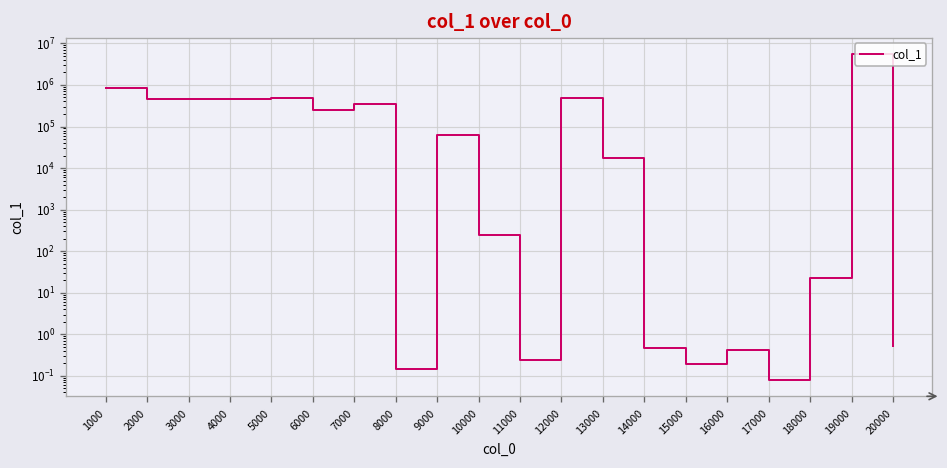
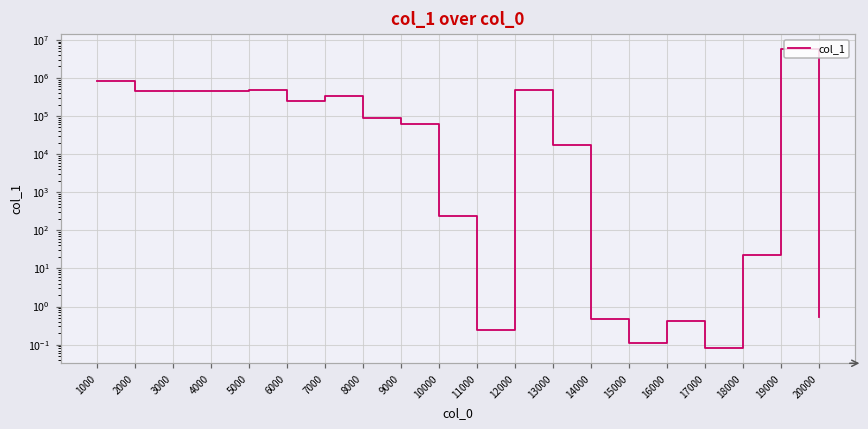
8000: 0.15 -> 90000
15000: 0.2 -> 0.11
